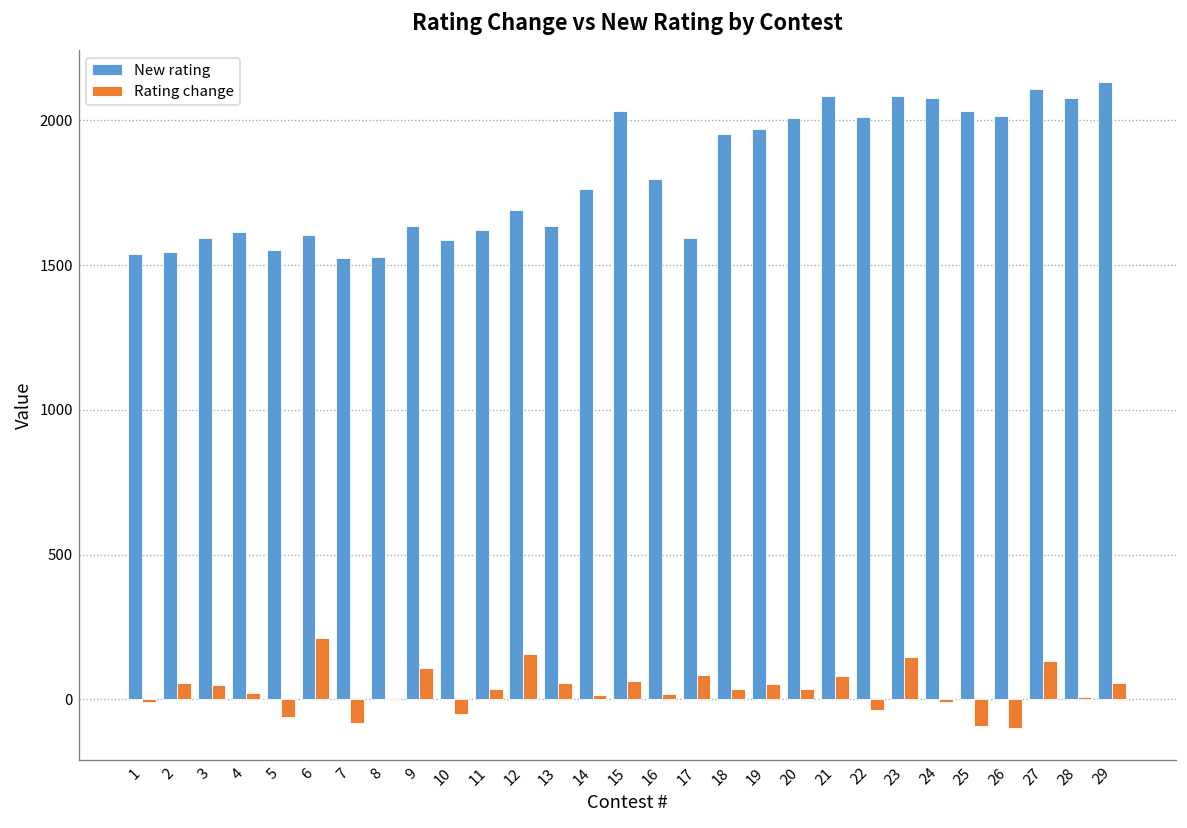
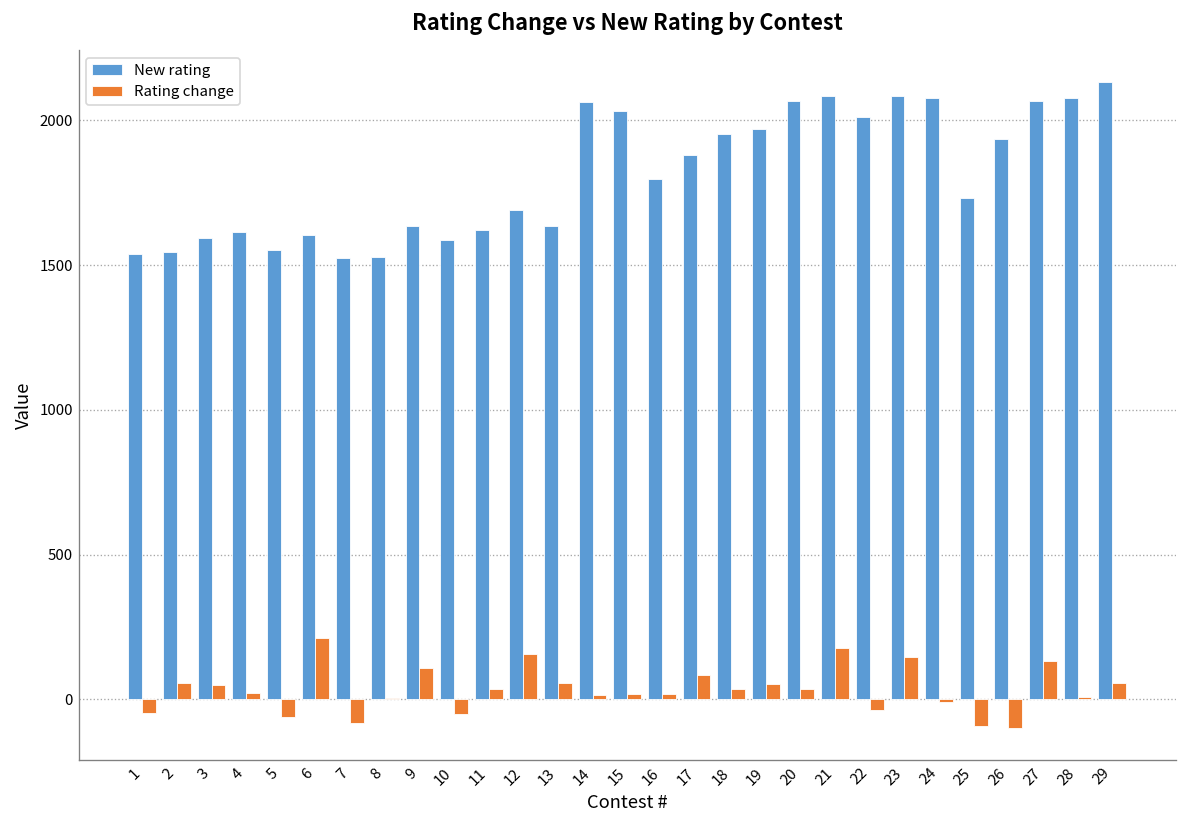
Rating change, 1: -10 -> -50
New rating, 14: 1760 -> 2060
Rating change, 15: 60 -> 20
New rating, 17: 1600 -> 1880
New rating, 20: 2010 -> 2070
Rating change, 21: 80 -> 180
New rating, 25: 2030 -> 1730
New rating, 26: 2010 -> 1940
New rating, 27: 2110 -> 2070
